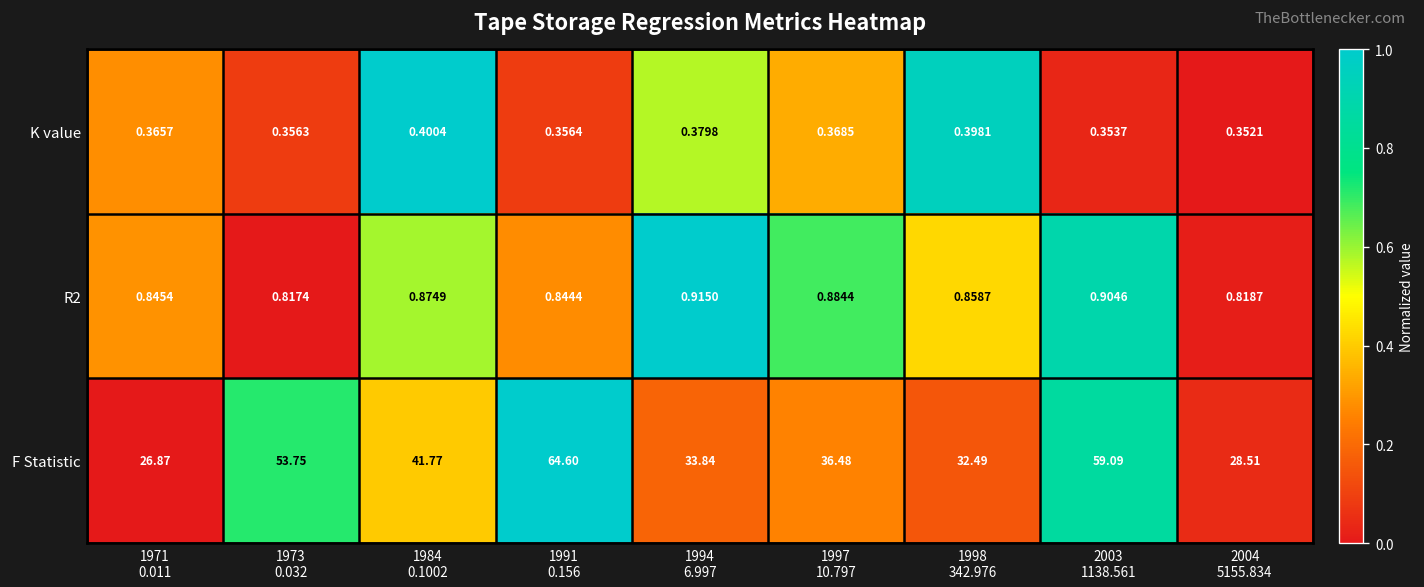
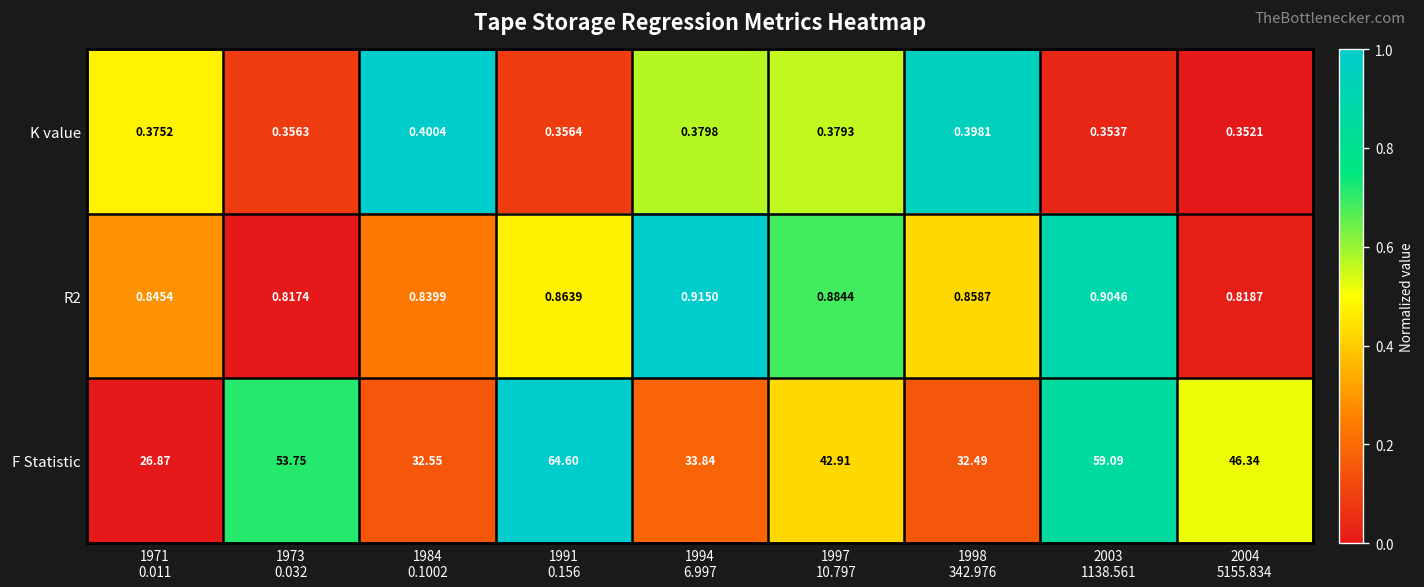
K value, 1971 0.011: 0.3657 -> 0.3752
K value, 1997 10.797: 0.3685 -> 0.3793
R2, 1984 0.1002: 0.8749 -> 0.8399
R2, 1991 0.156: 0.8444 -> 0.8639
F Statistic, 1984 0.1002: 41.77 -> 32.55
F Statistic, 1997 10.797: 36.48 -> 42.91
F Statistic, 2004 5155.834: 28.51 -> 46.34
